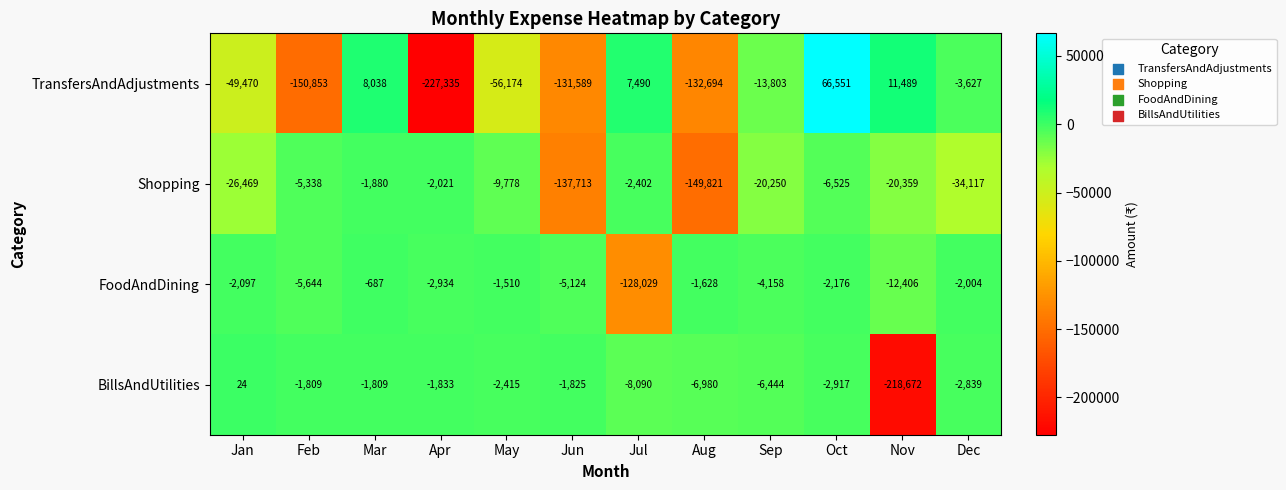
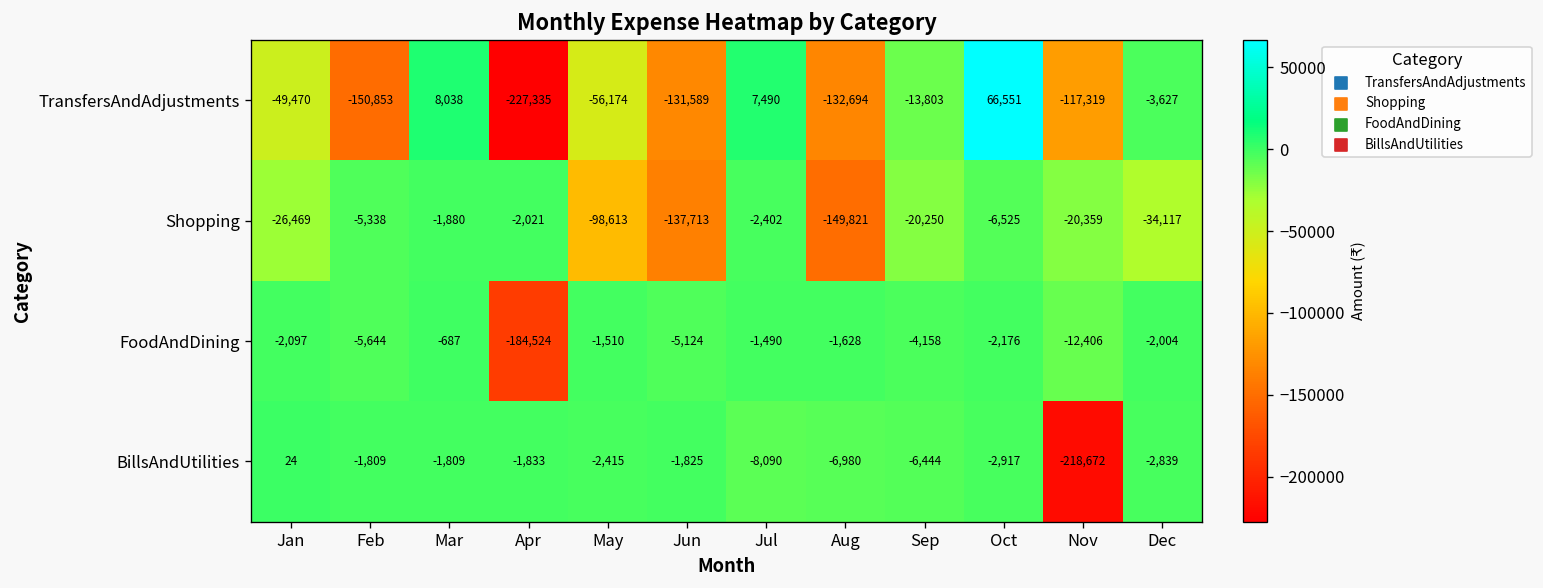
TransfersAndAdjustments, Nov: 11,489 -> -117,319
Shopping, May: -9,778 -> -98,613
FoodAndDining, Apr: -2,934 -> -184,524
FoodAndDining, Jul: -128,029 -> -1,490
